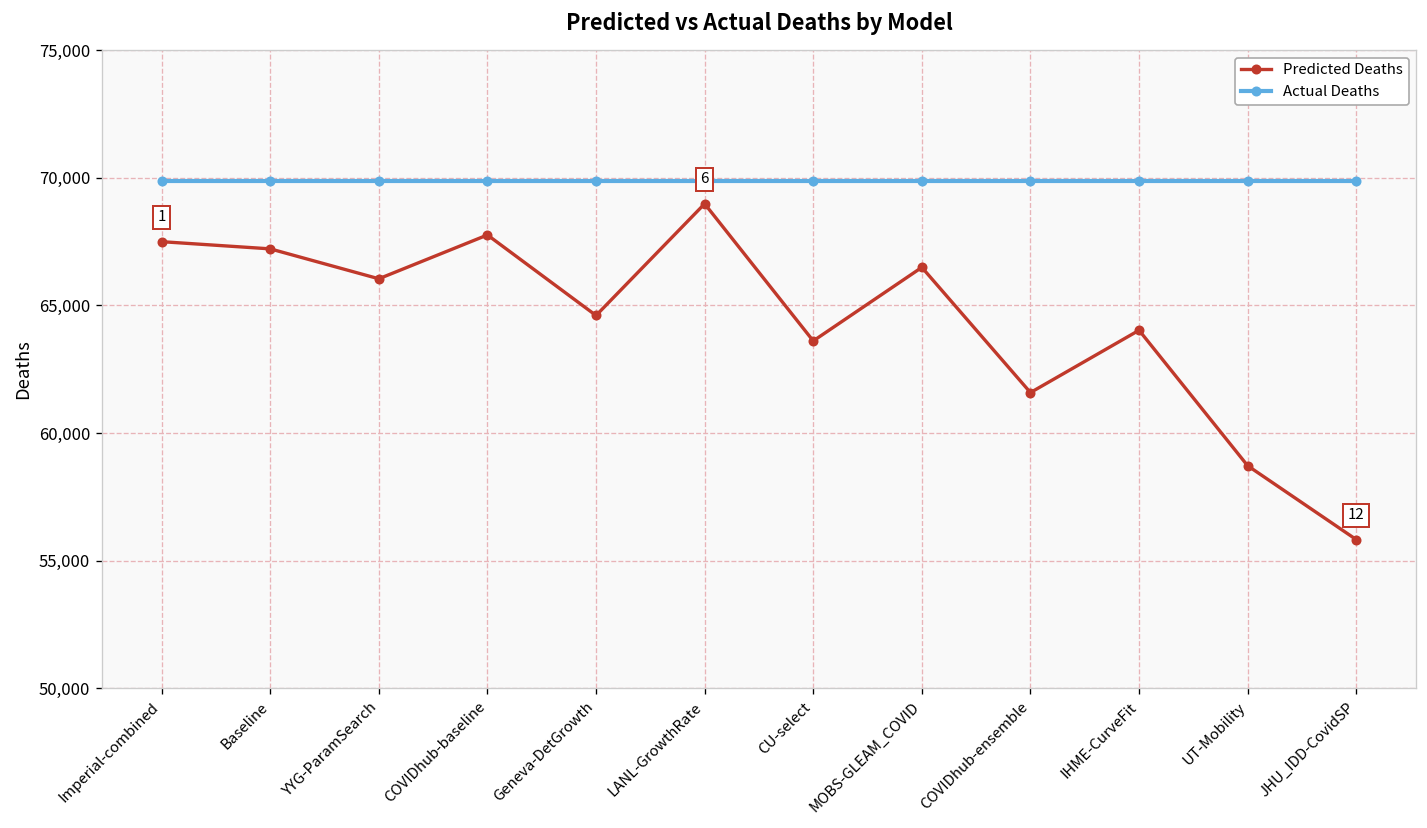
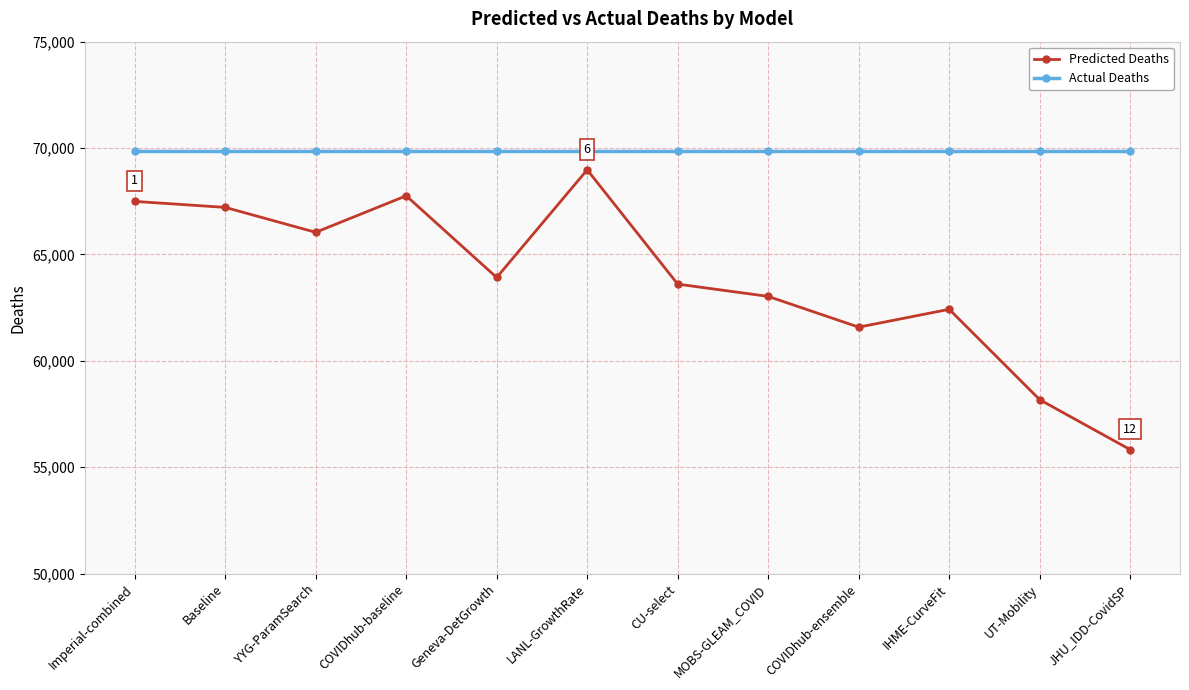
Predicted Deaths, Geneva-DetGrowth: 64,600 -> 63,900
Predicted Deaths, MOBS-GLEAM_COVID: 66,500 -> 63,000
Predicted Deaths, IHME-CurveFit: 64,000 -> 62,400
Predicted Deaths, UT-Mobility: 58,700 -> 58,200
